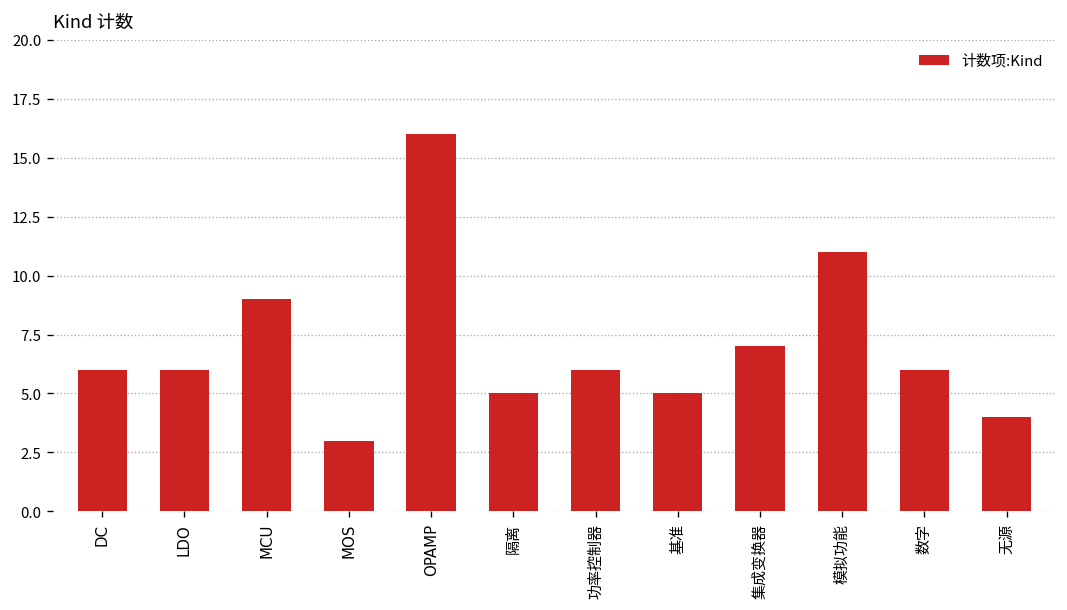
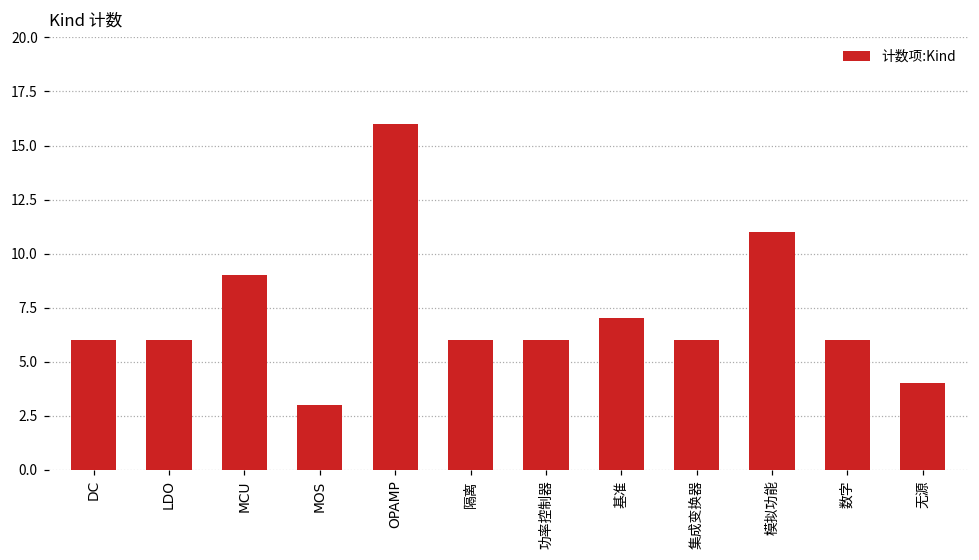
隔离: 5 -> 6
基准: 5 -> 7
集成变换器: 7 -> 6
